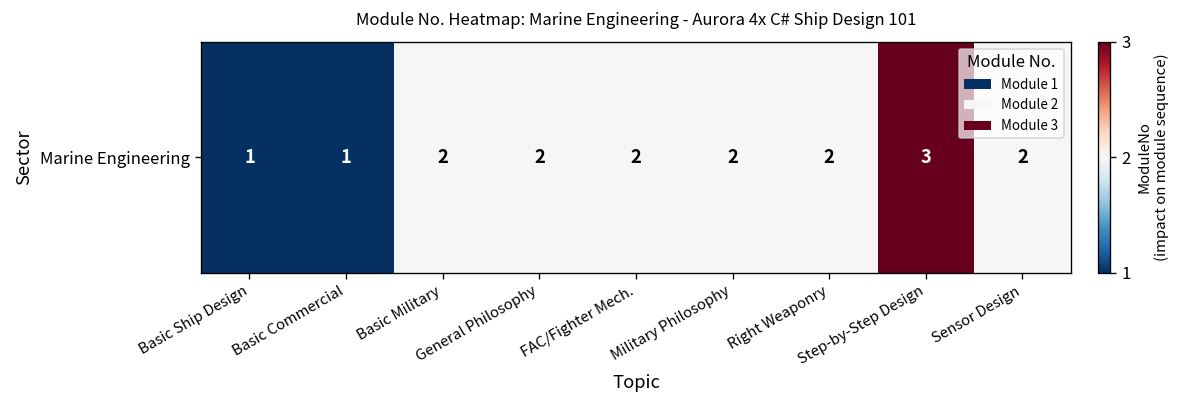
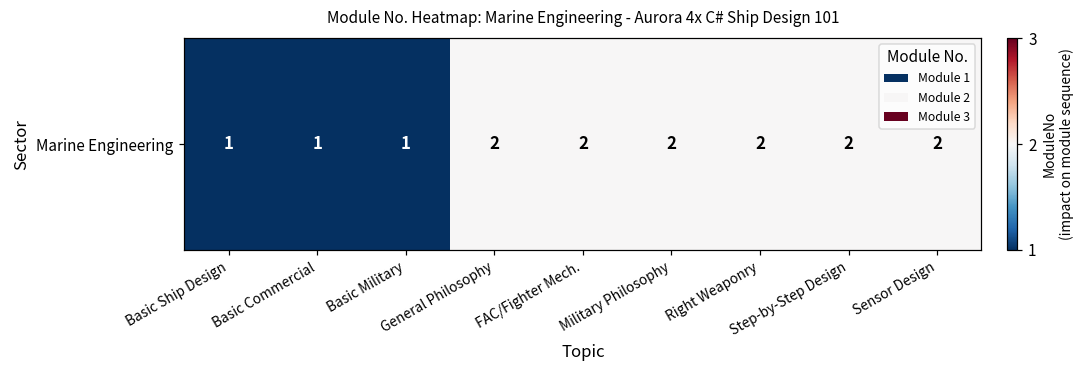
Marine Engineering, Basic Military: 2 -> 1
Marine Engineering, Step-by-Step Design: 3 -> 2
